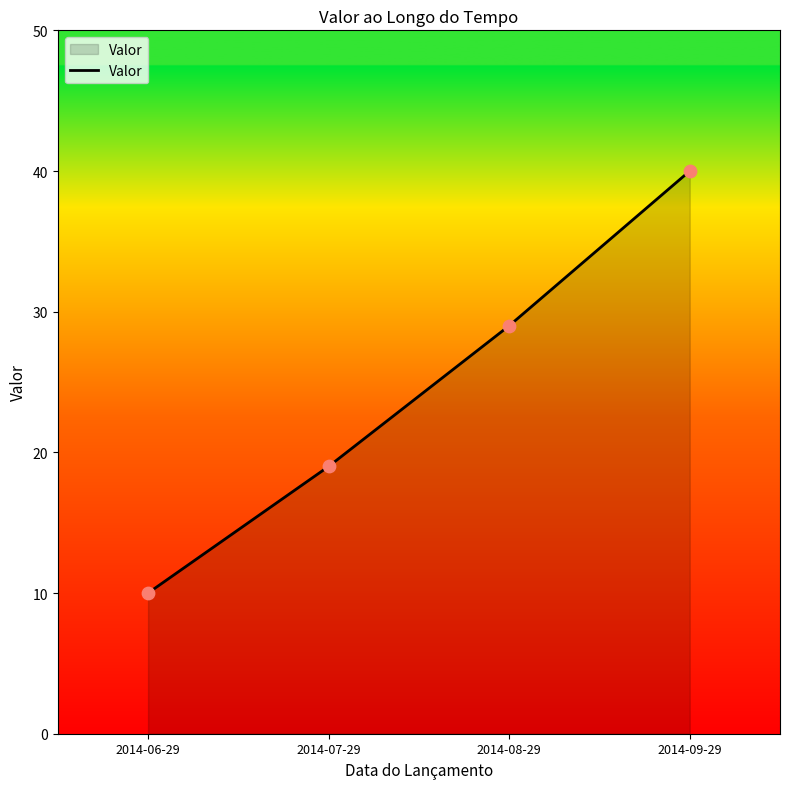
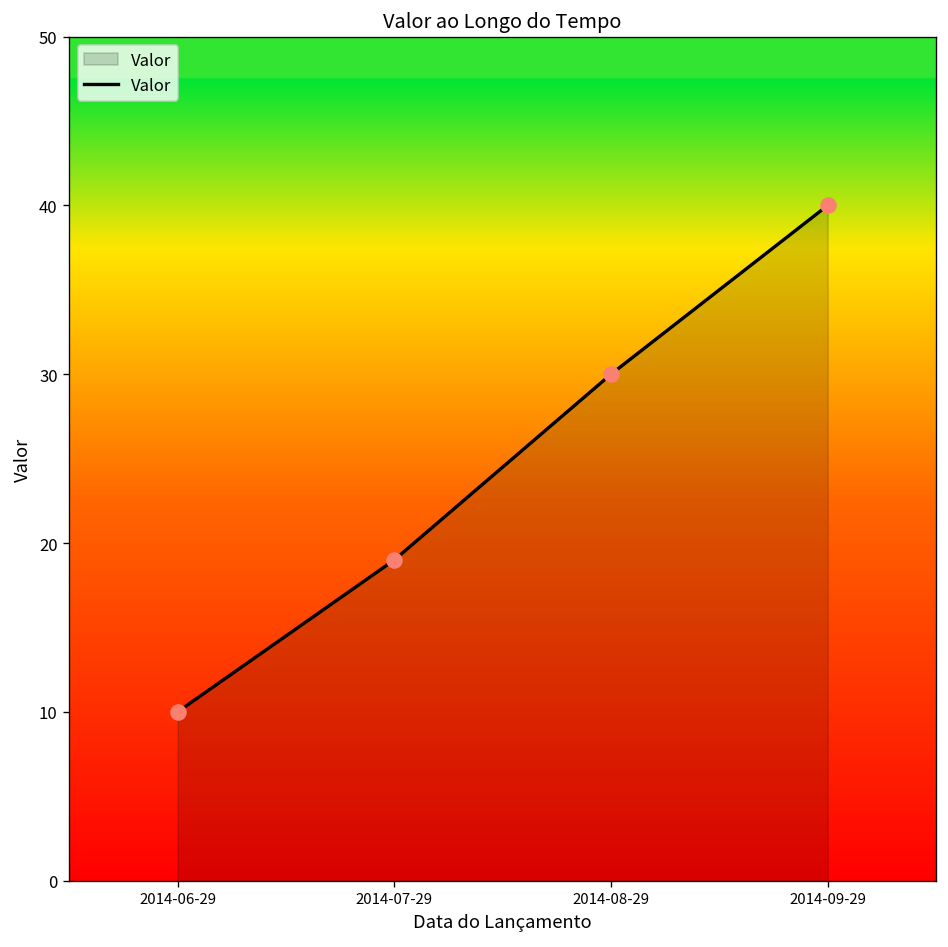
2014-08-29: 29 -> 30
